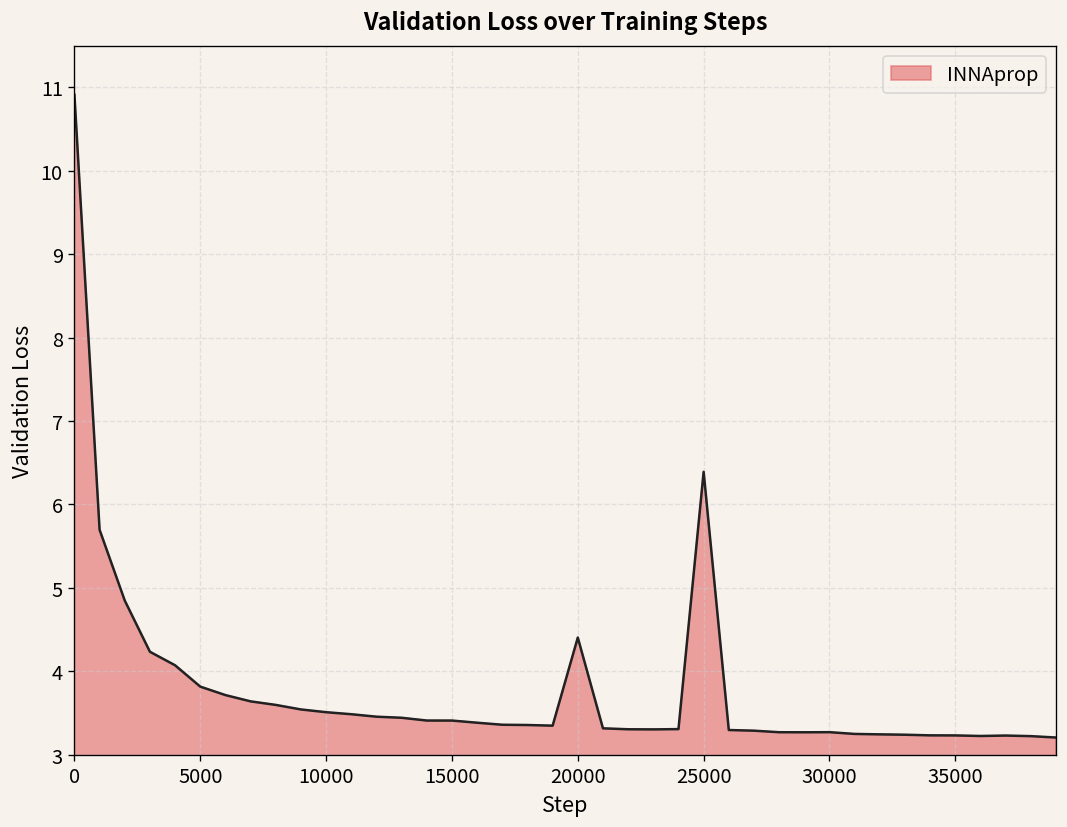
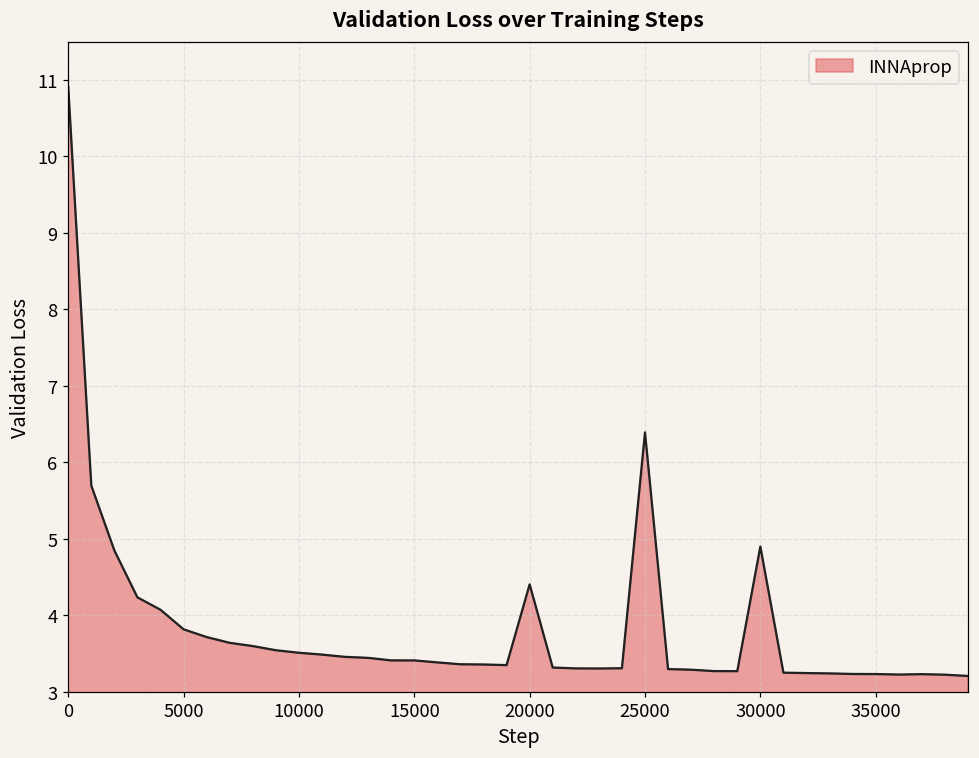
30000: 3.3 -> 4.9
